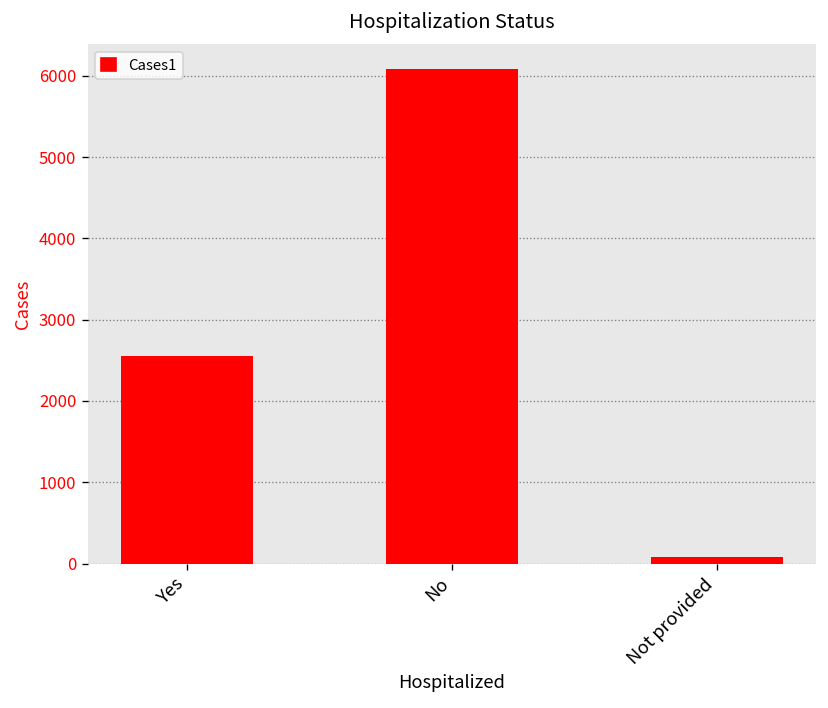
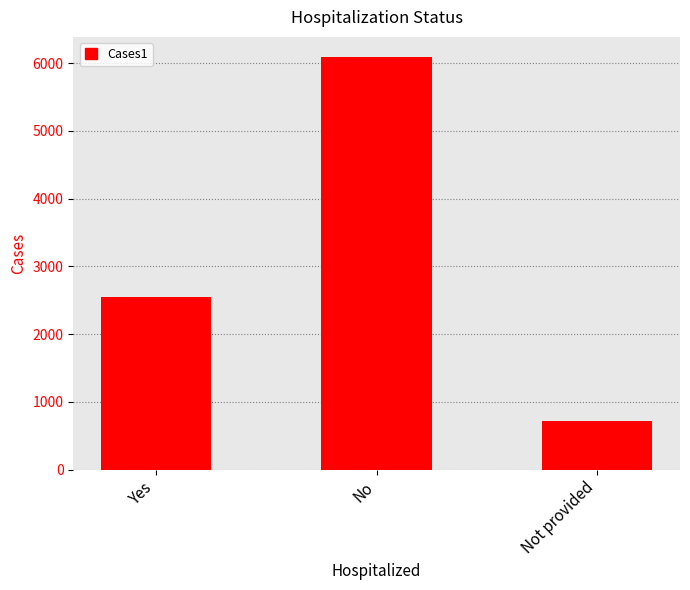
Not provided: 100 -> 700
